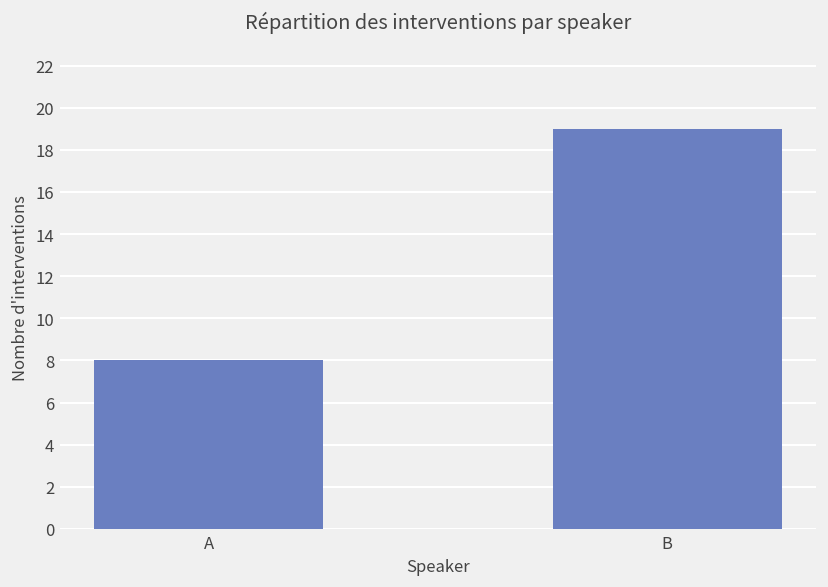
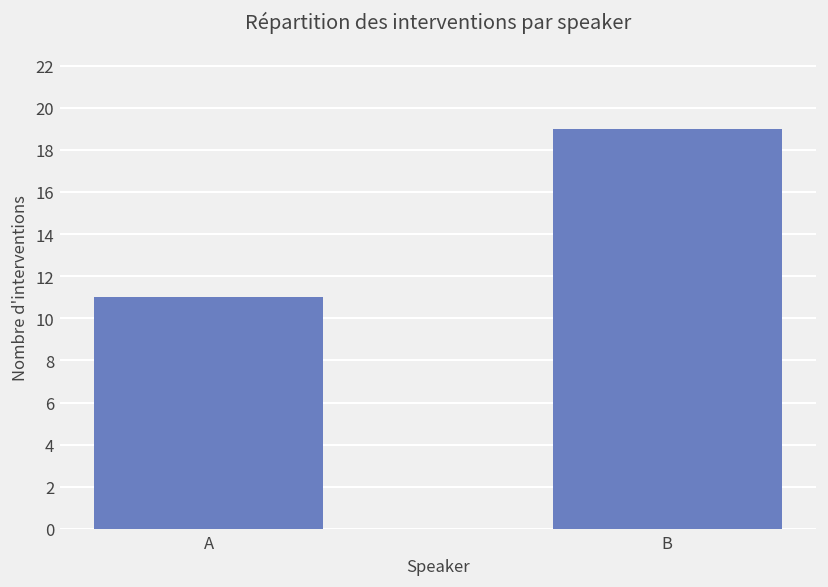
A: 8 -> 11
